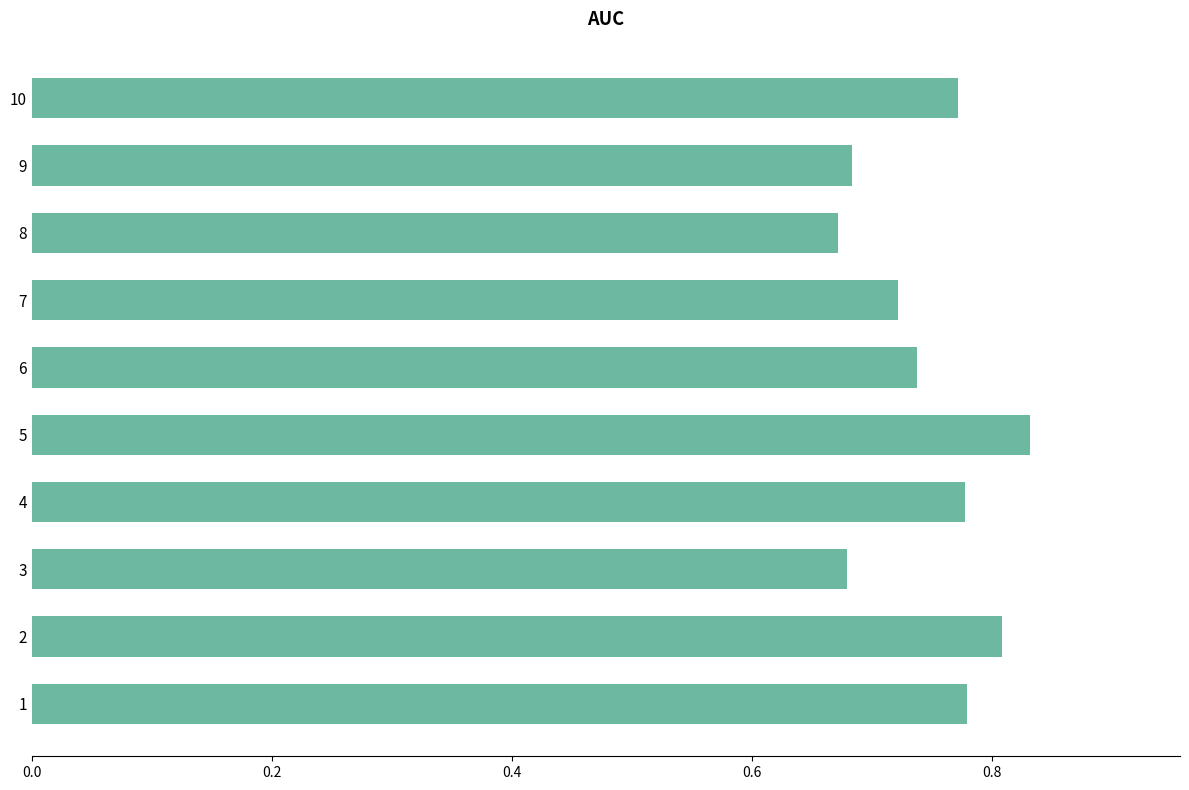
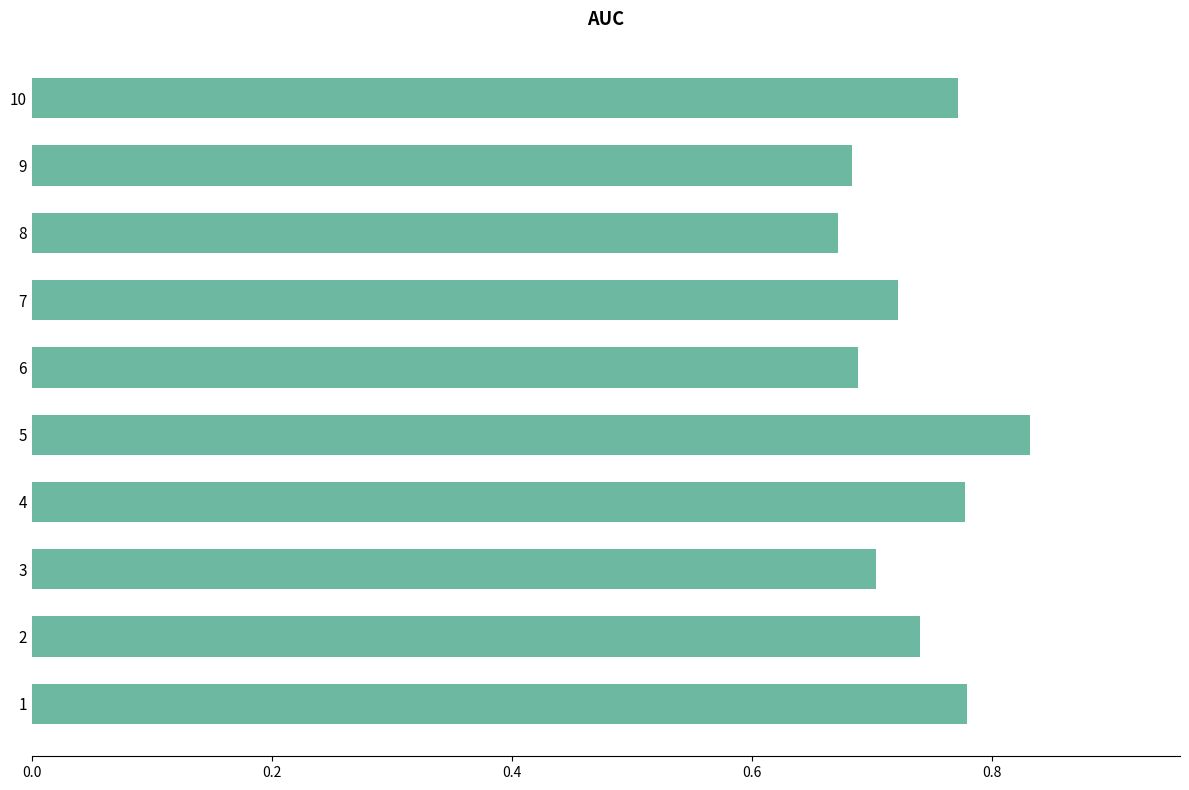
6: 0.737 -> 0.688
3: 0.679 -> 0.703
2: 0.809 -> 0.740
